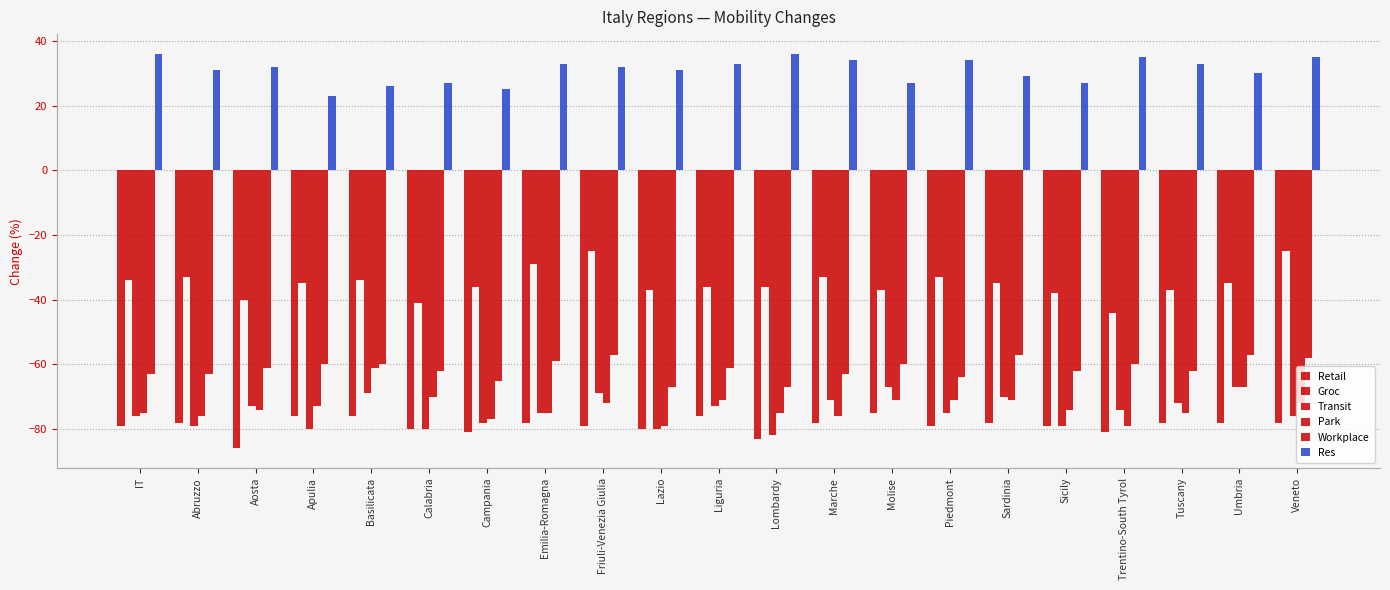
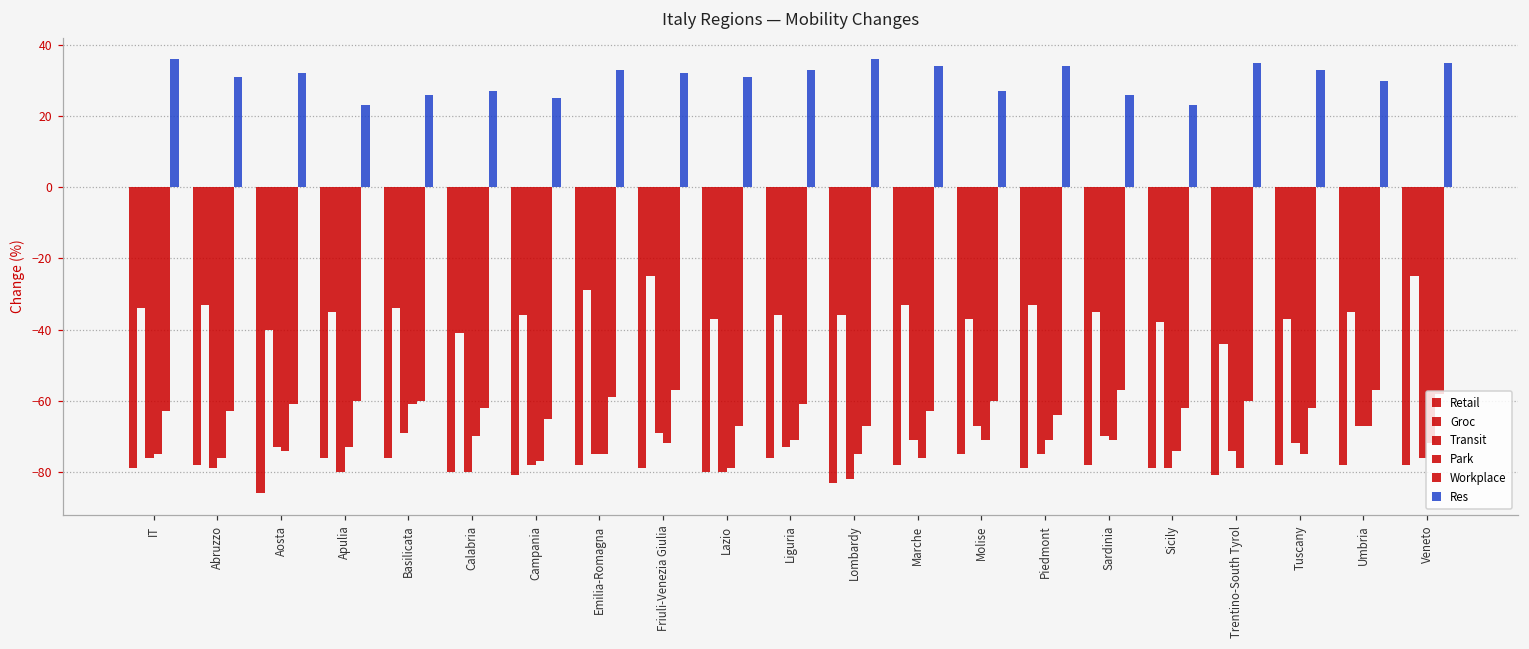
Res, Sardinia: 29 -> 26
Res, Sicily: 27 -> 23
